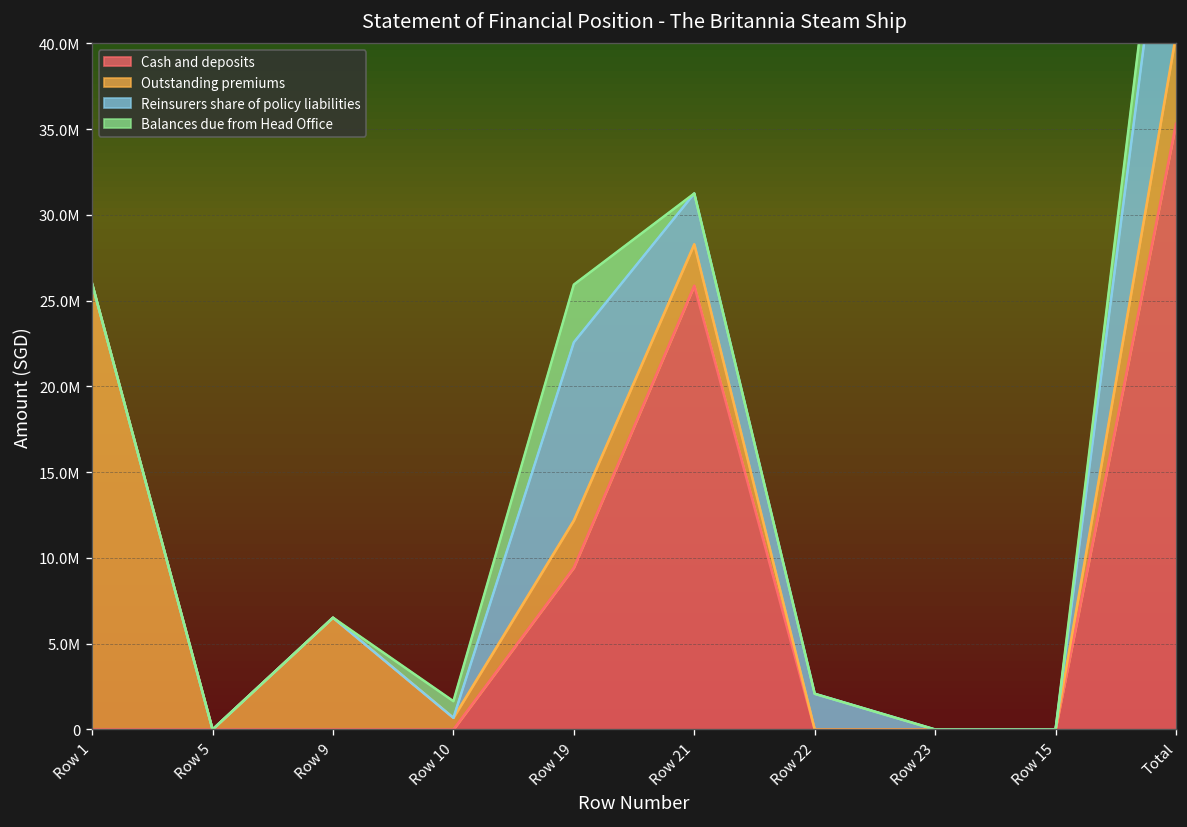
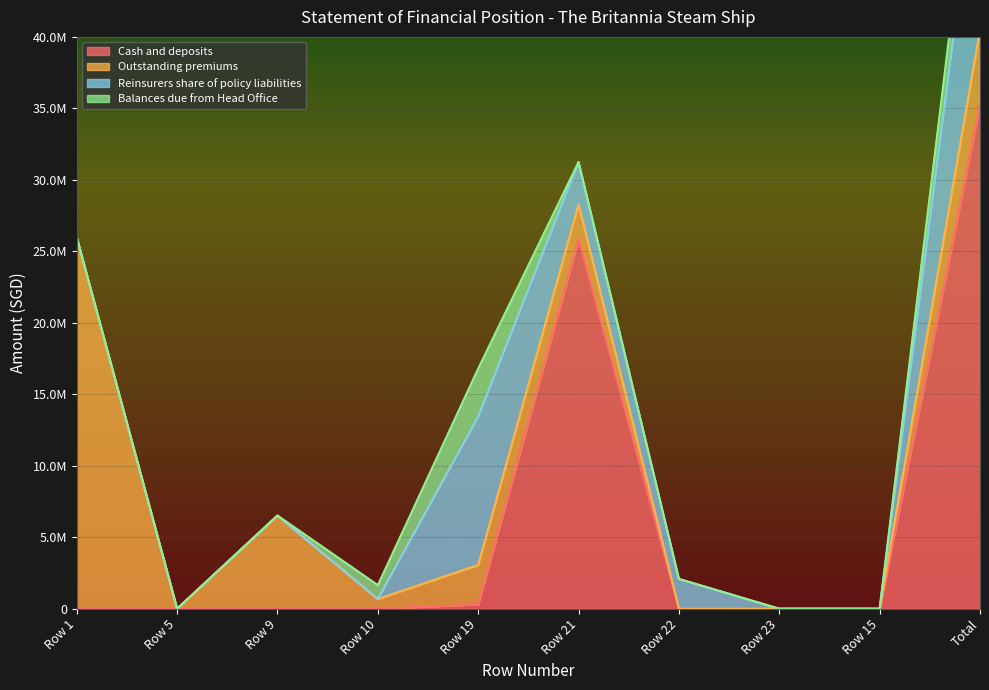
Cash and deposits, Row 19: 9400000 -> 300000
